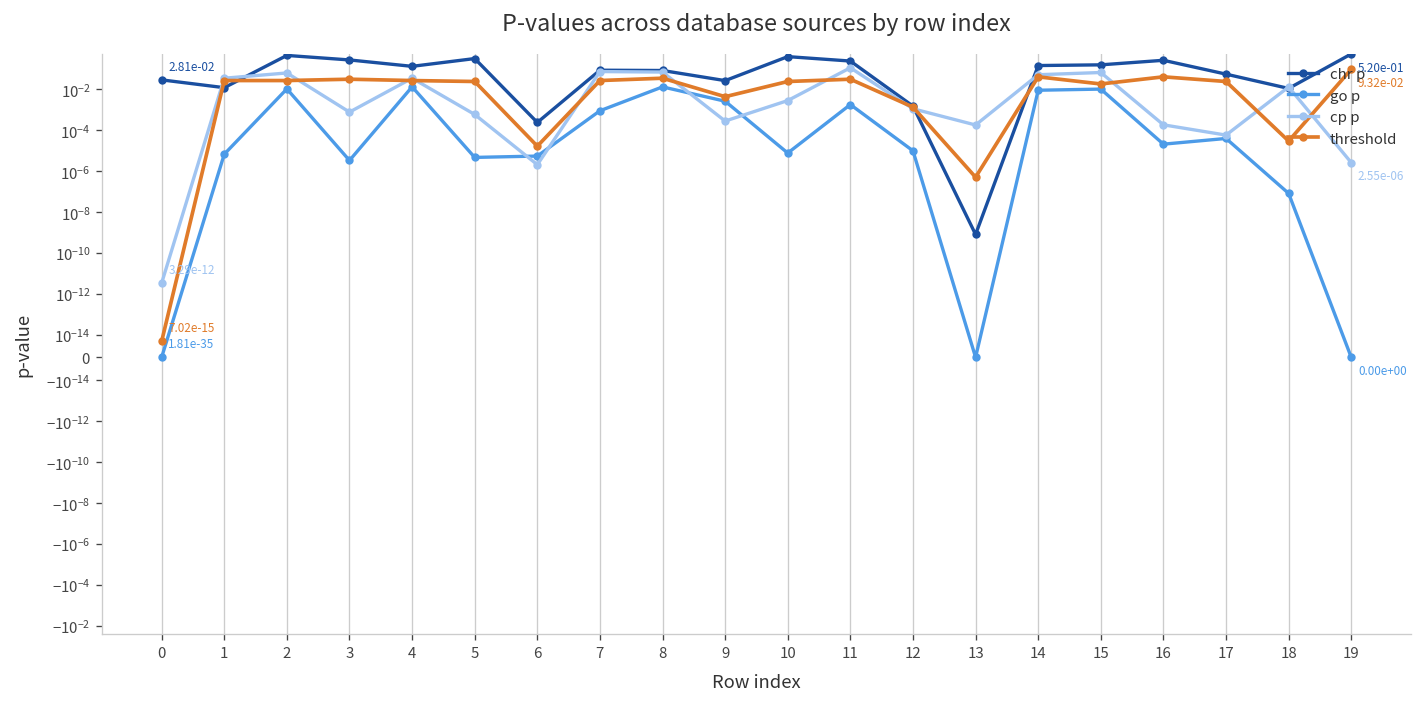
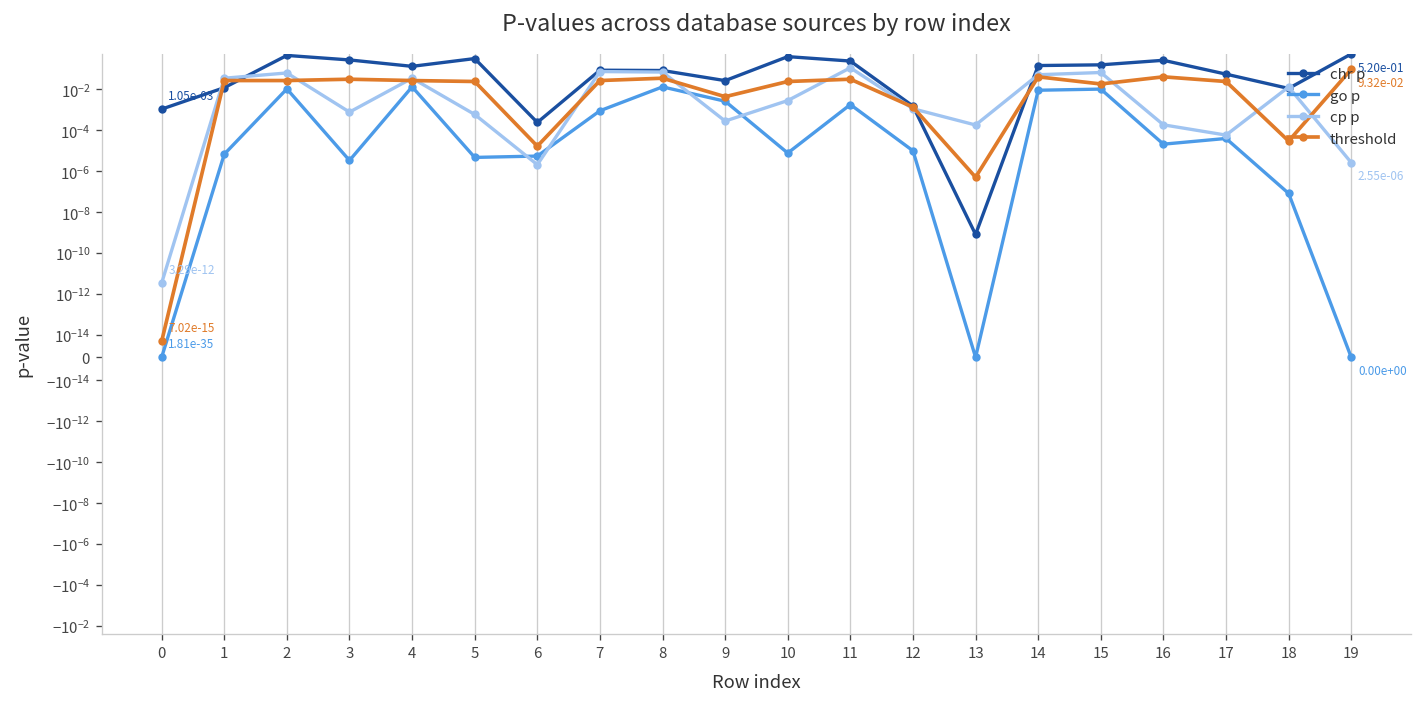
chr p, 0: 2.81e-02 -> 1.05e-03
